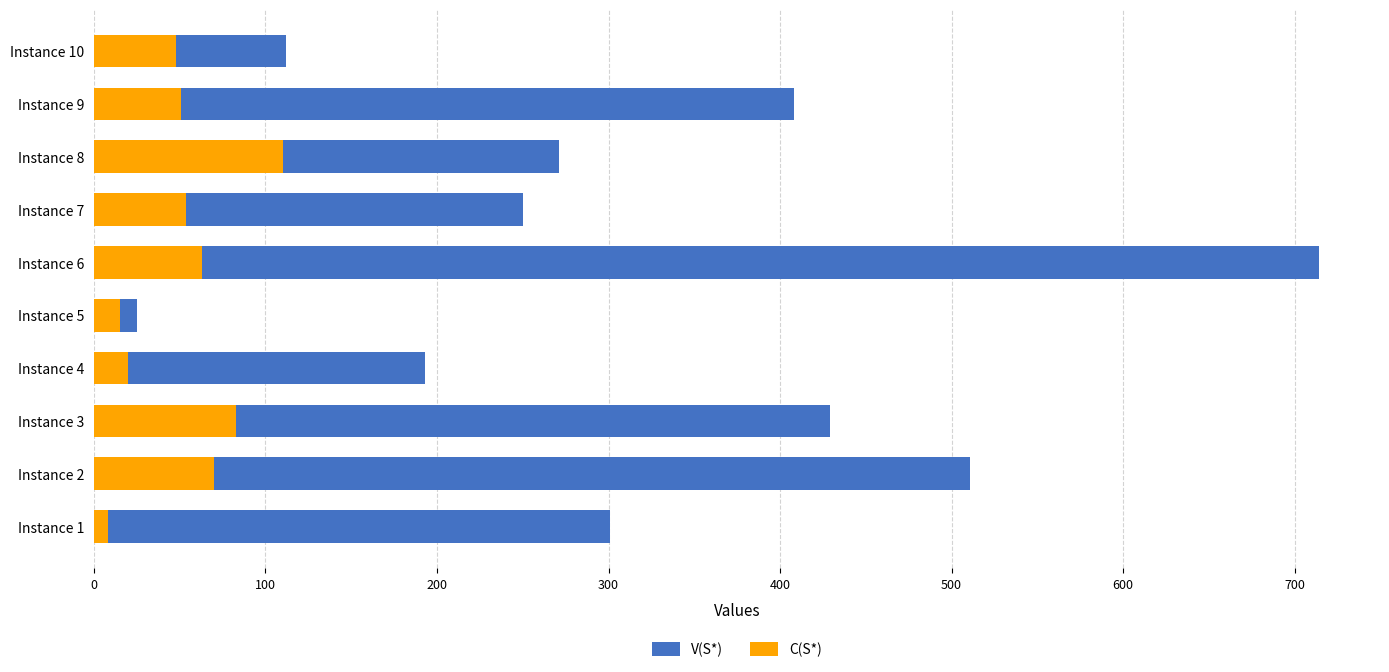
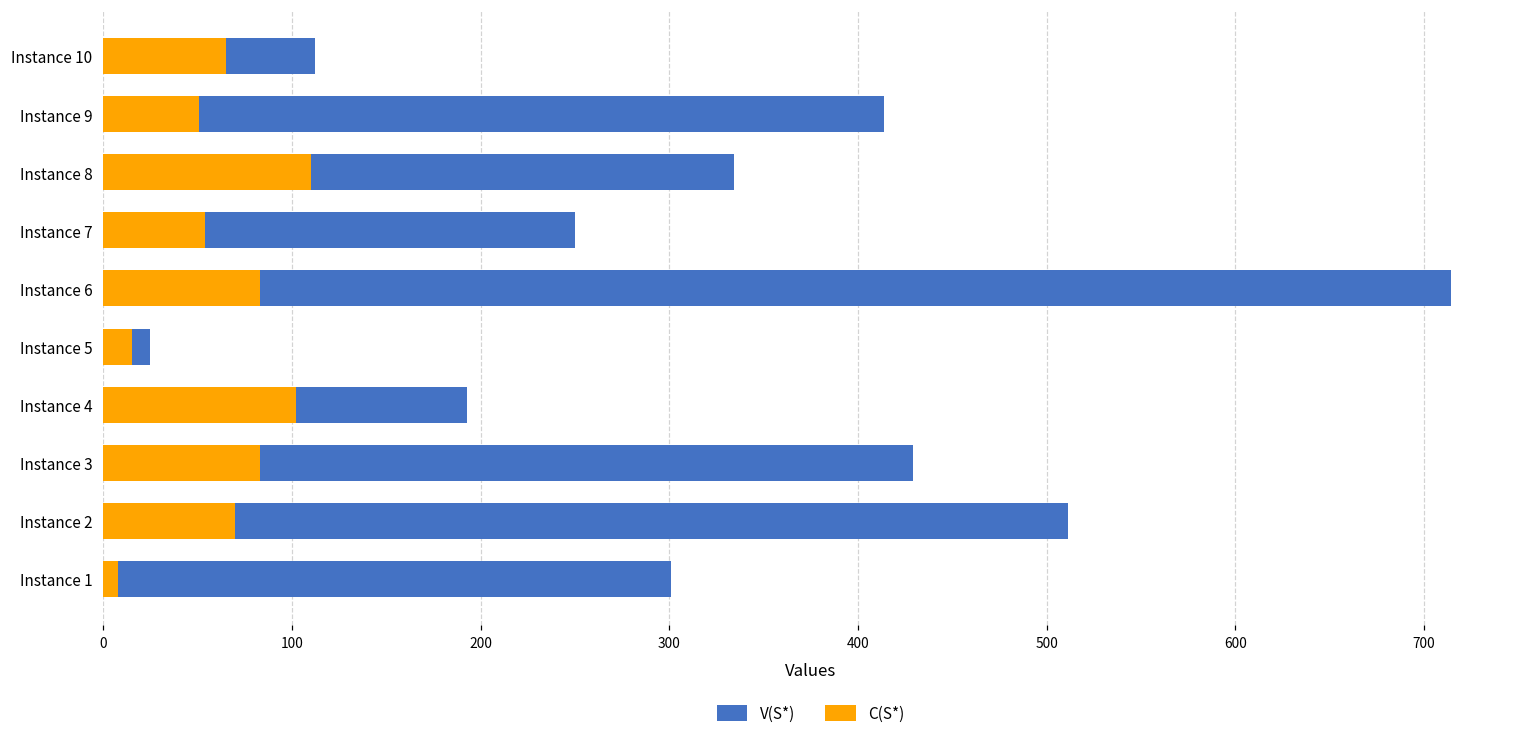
C(S*), Instance 10: 48 -> 65
V(S*), Instance 9: 408 -> 414
V(S*), Instance 8: 271 -> 334
C(S*), Instance 6: 63 -> 83
C(S*), Instance 4: 20 -> 102
